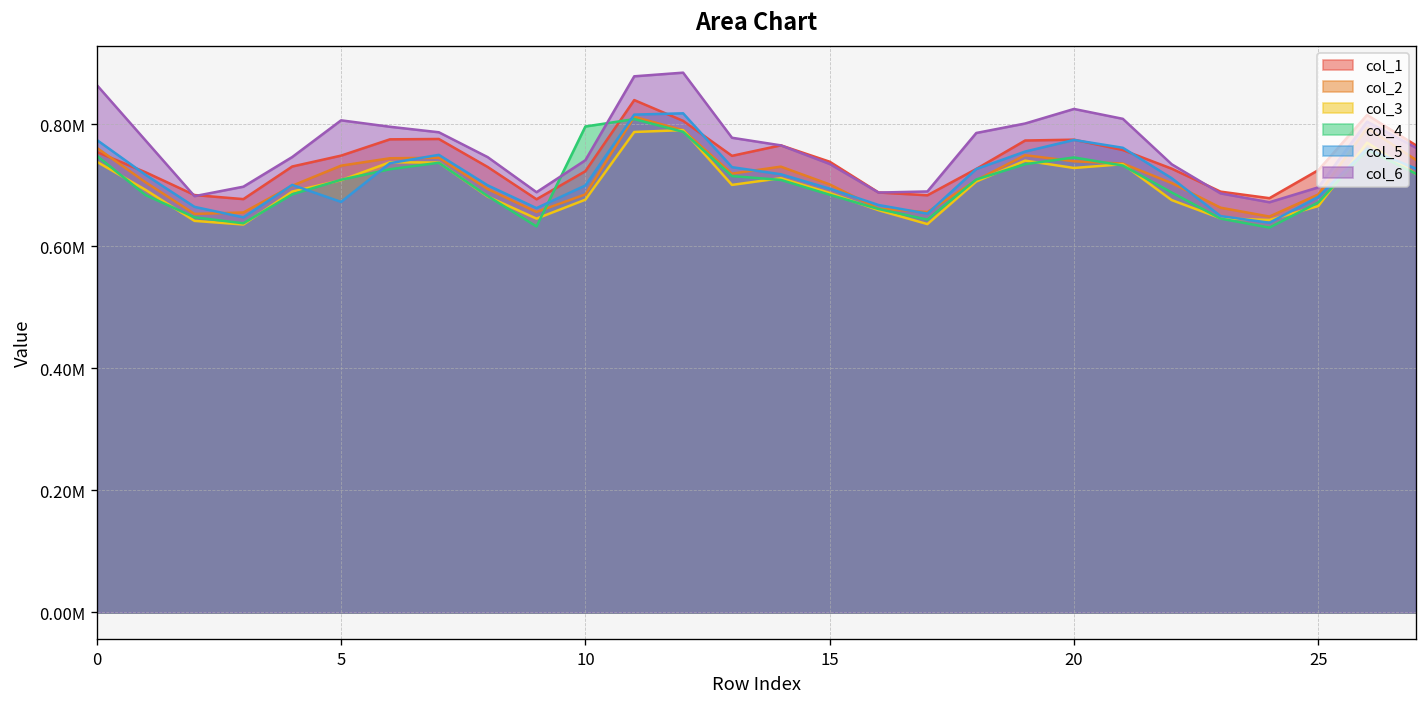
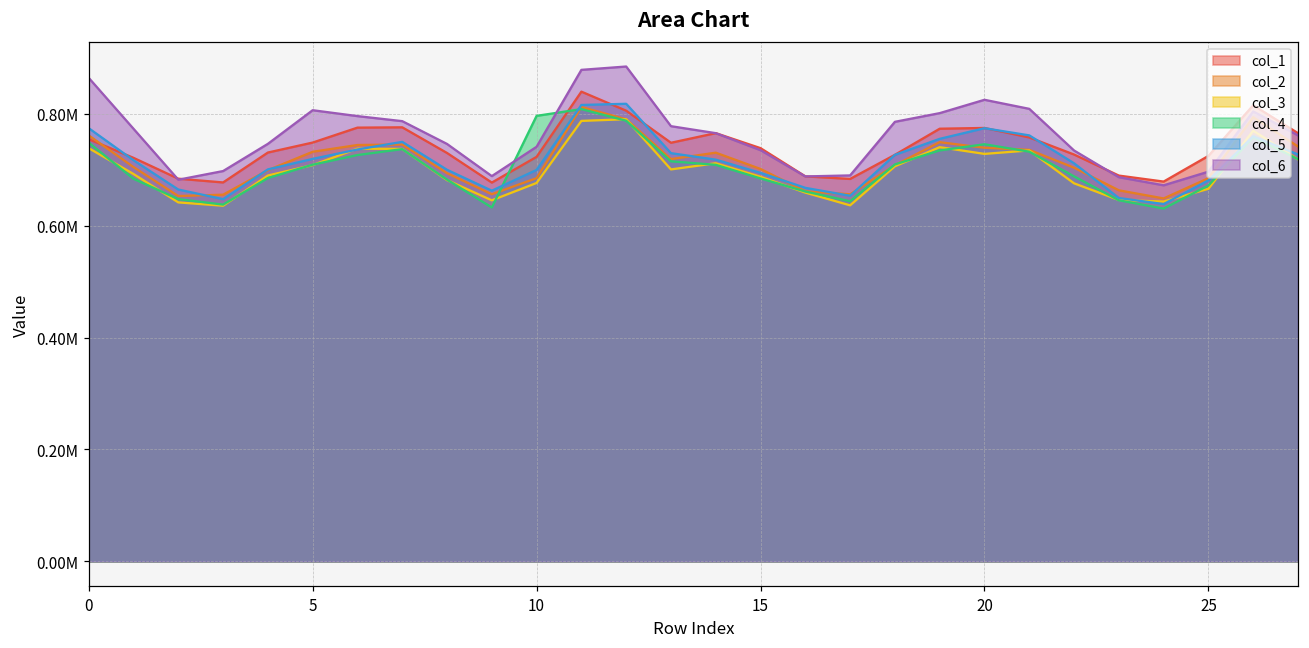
col_5, 5: 670000 -> 720000
